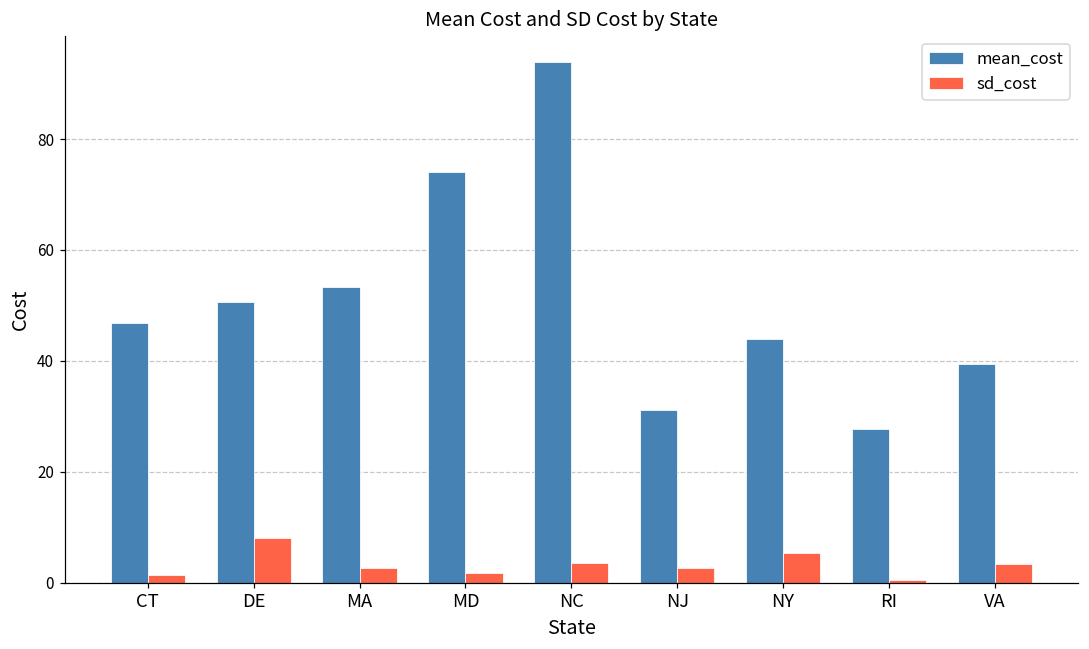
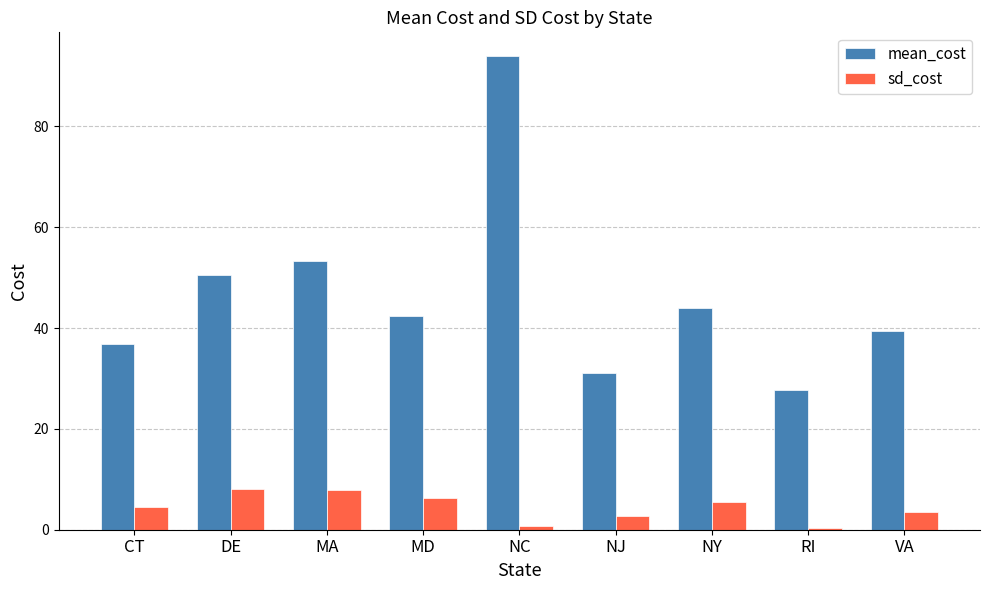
mean_cost, CT: 47 -> 37
sd_cost, CT: 1 -> 5
sd_cost, MA: 3 -> 8
mean_cost, MD: 74 -> 42
sd_cost, MD: 2 -> 6
sd_cost, NC: 4 -> 1
